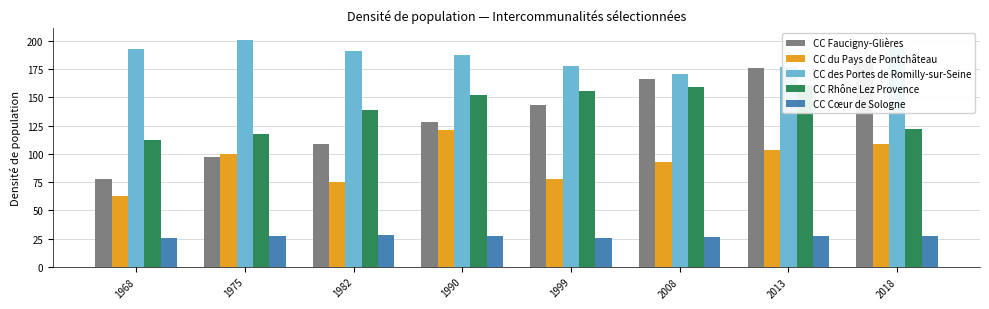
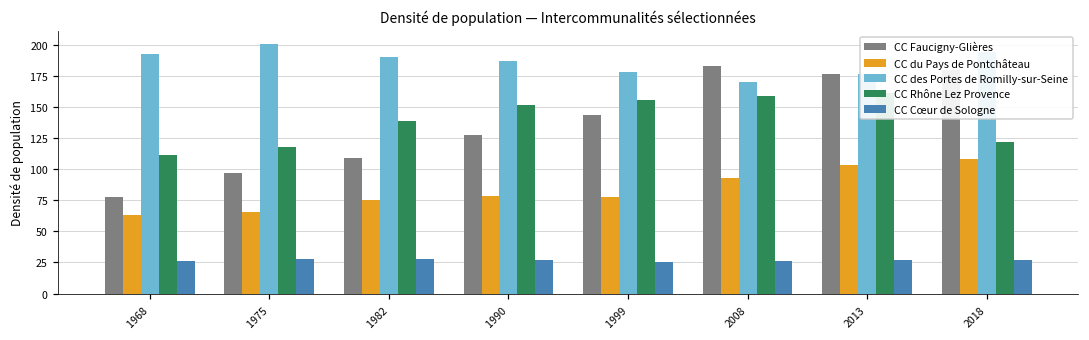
CC du Pays de Pontchâteau, 1975: 100 -> 66
CC du Pays de Pontchâteau, 1990: 121 -> 79
CC Faucigny-Glières, 2008: 166 -> 183
